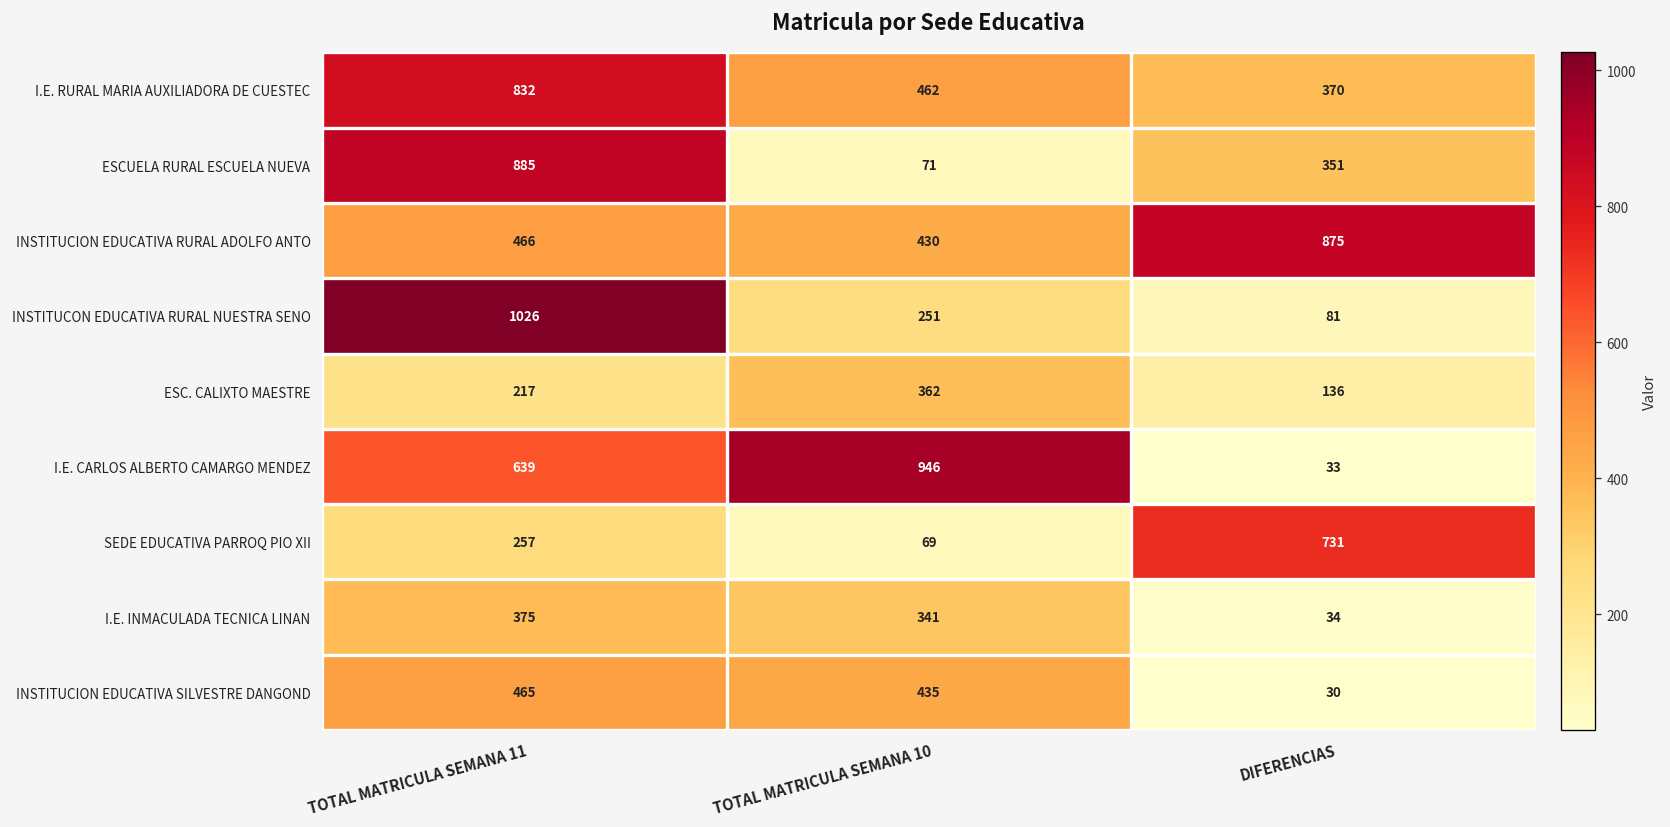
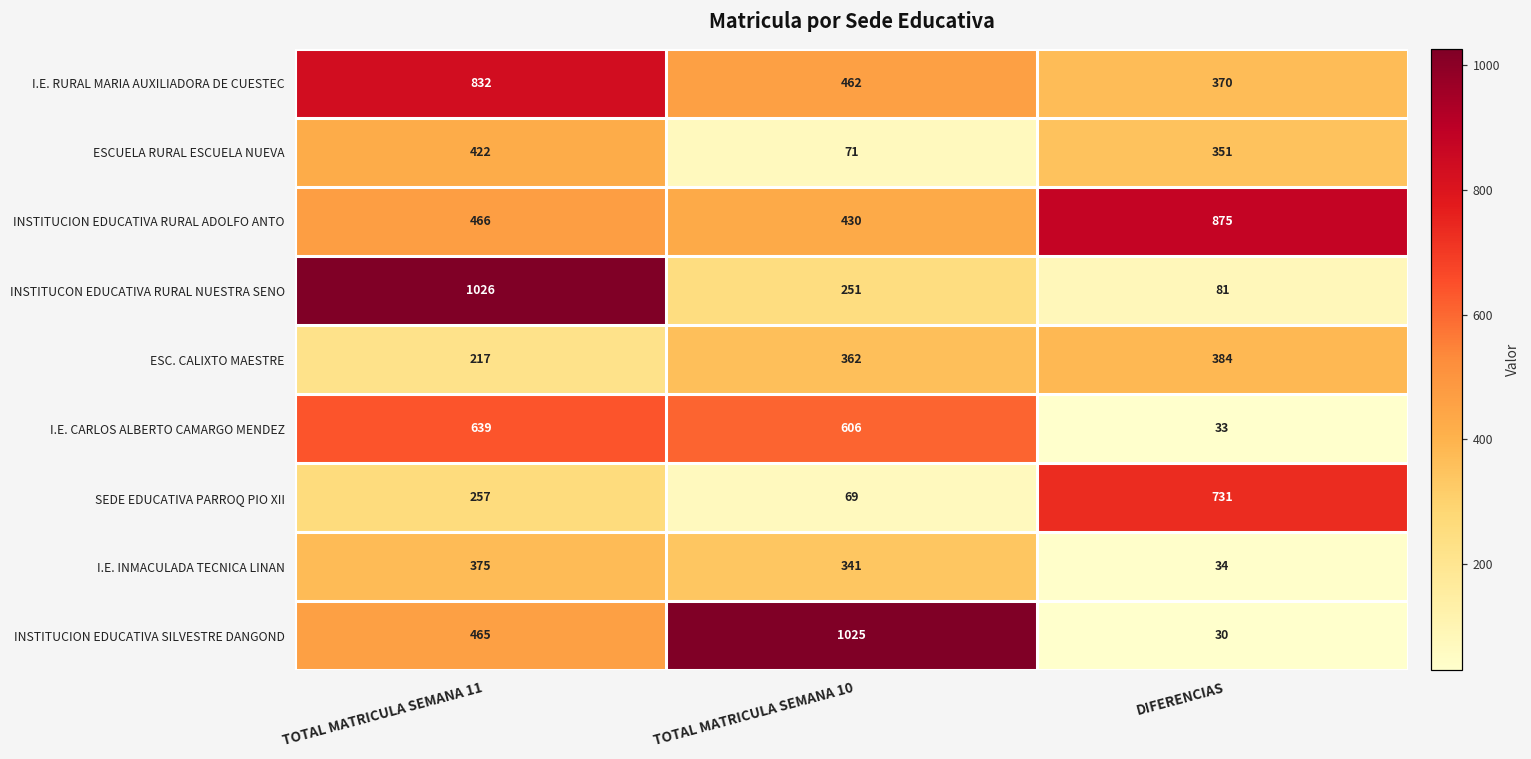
ESCUELA RURAL ESCUELA NUEVA, TOTAL MATRICULA SEMANA 11: 885 -> 422
ESC. CALIXTO MAESTRE, DIFERENCIAS: 136 -> 384
I.E. CARLOS ALBERTO CAMARGO MENDEZ, TOTAL MATRICULA SEMANA 10: 946 -> 606
INSTITUCION EDUCATIVA SILVESTRE DANGOND, TOTAL MATRICULA SEMANA 10: 435 -> 1025
